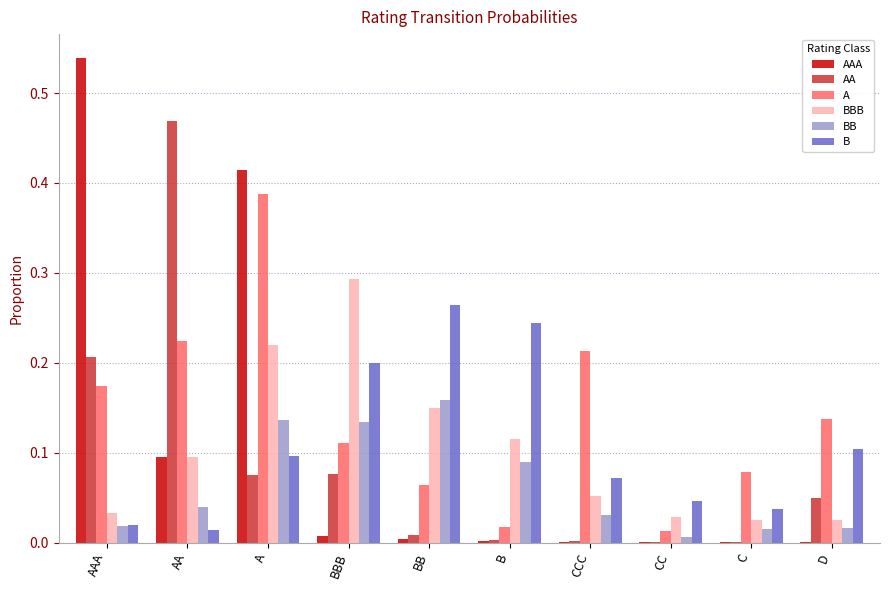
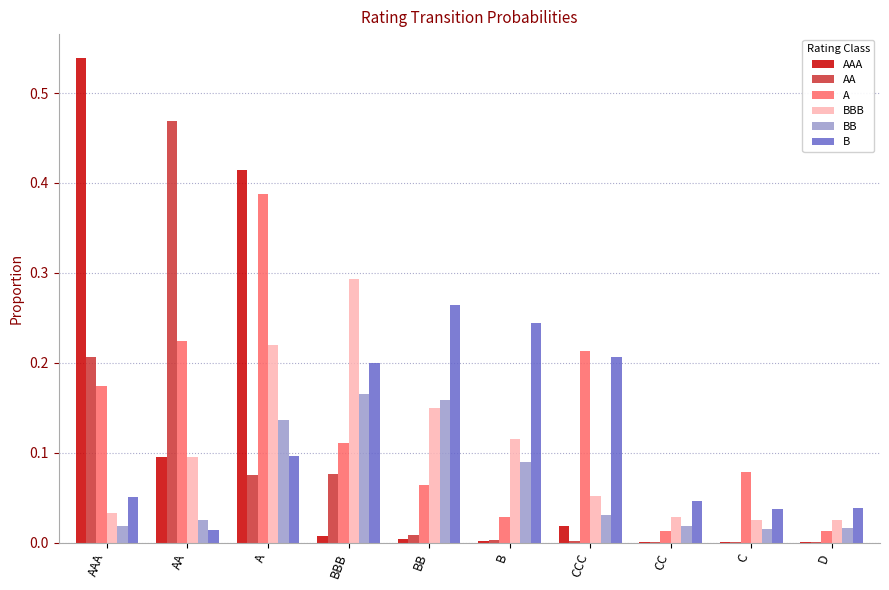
B, AAA: 0.02 -> 0.05
BB, AA: 0.04 -> 0.02
BB, BBB: 0.13 -> 0.17
A, B: 0.02 -> 0.03
AAA, CCC: 0.00 -> 0.02
B, CCC: 0.07 -> 0.21
BB, CC: 0.01 -> 0.02
AA, D: 0.05 -> 0.00
A, D: 0.14 -> 0.01
B, D: 0.10 -> 0.04
